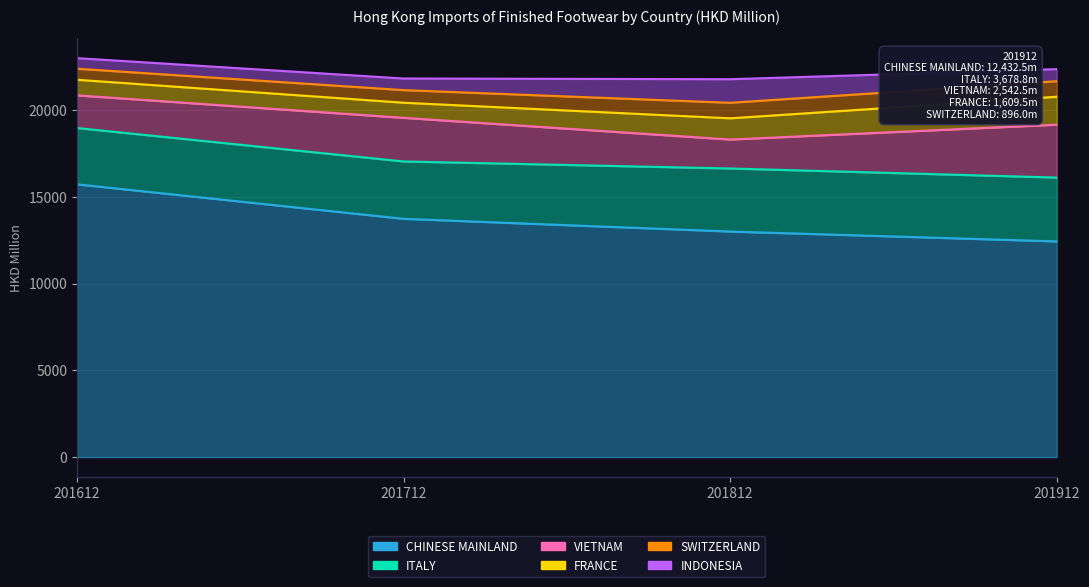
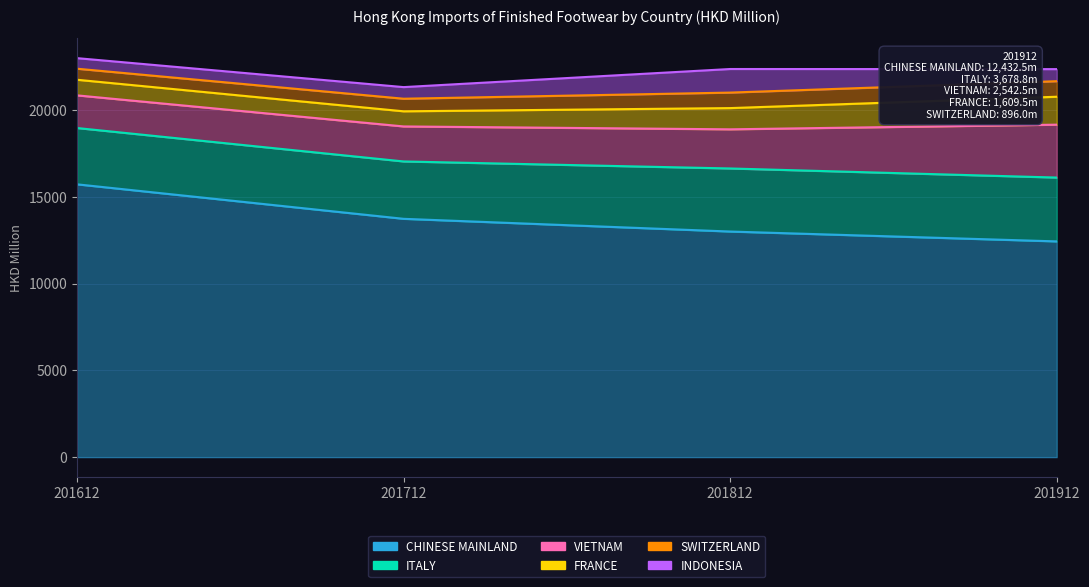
VIETNAM, 201712: 2500 -> 2000
VIETNAM, 201812: 1700 -> 2300
